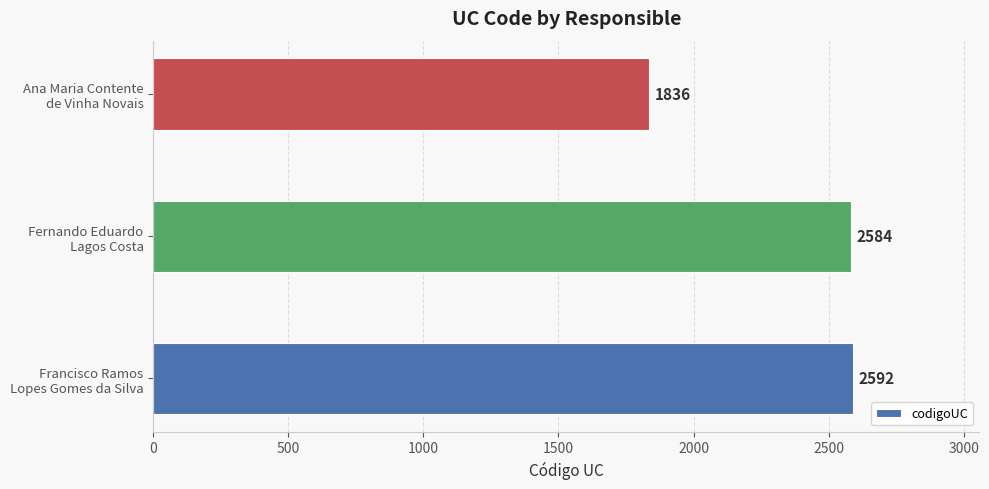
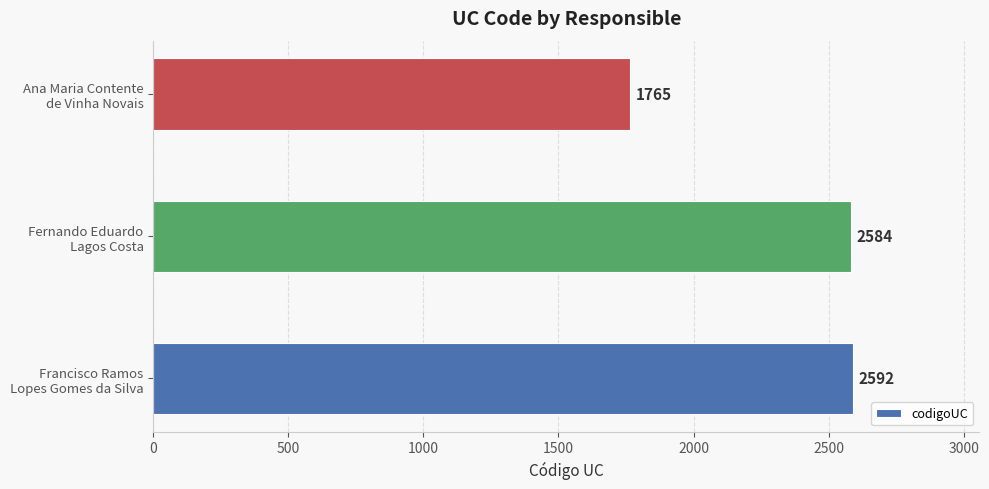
Ana Maria Contente de Vinha Novais: 1836 -> 1765
